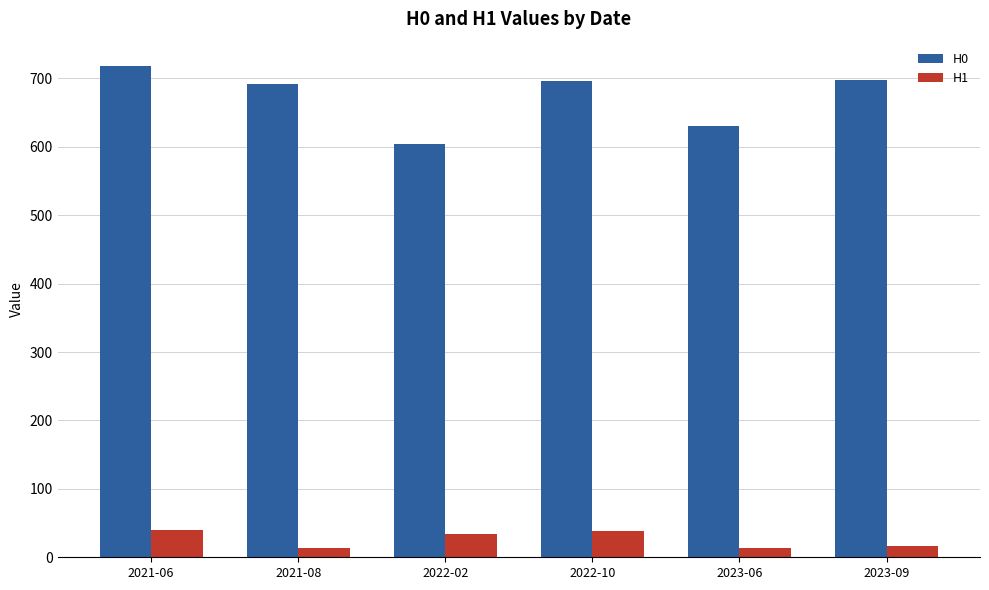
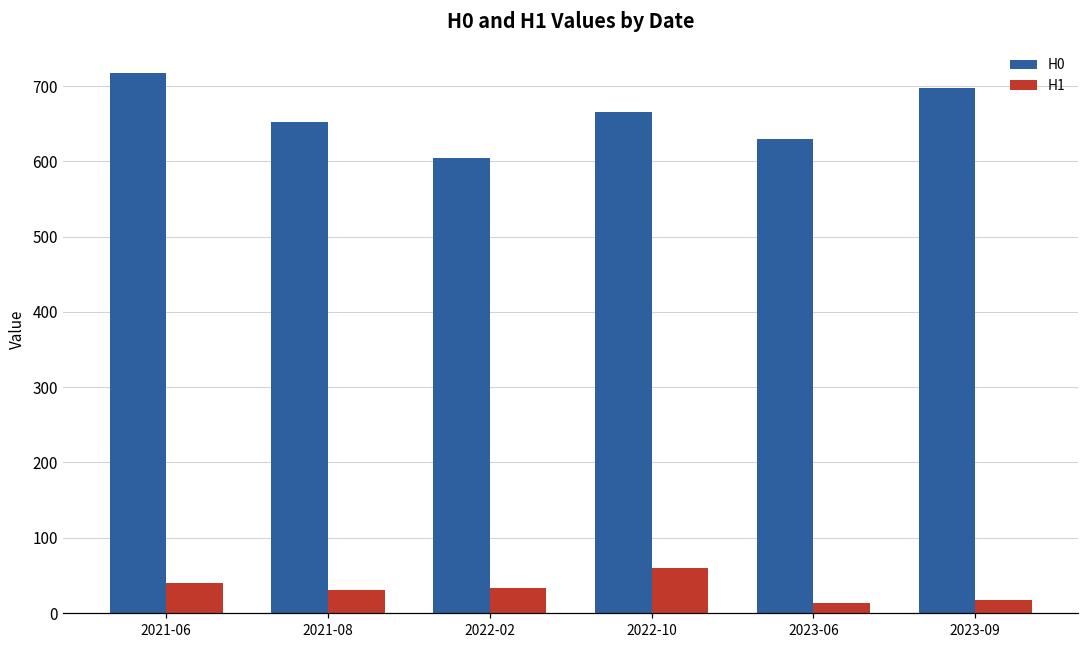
H0, 2021-08: 690 -> 650
H1, 2021-08: 10 -> 30
H0, 2022-10: 700 -> 670
H1, 2022-10: 40 -> 60
